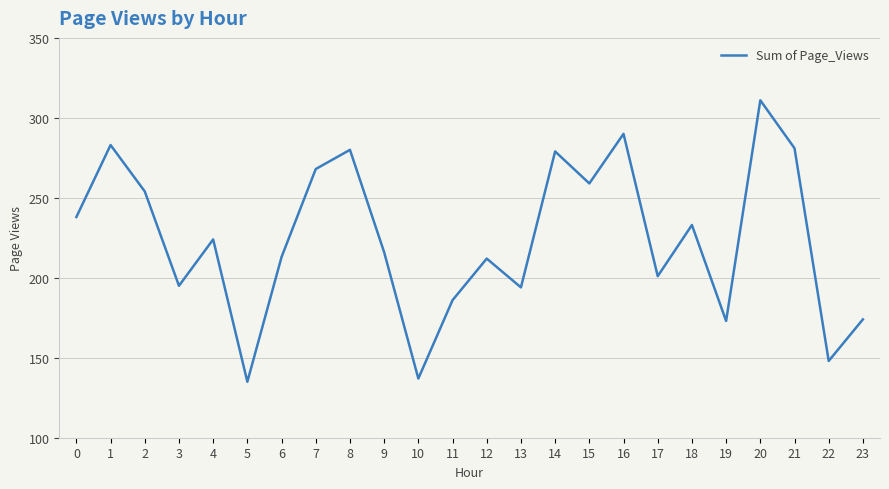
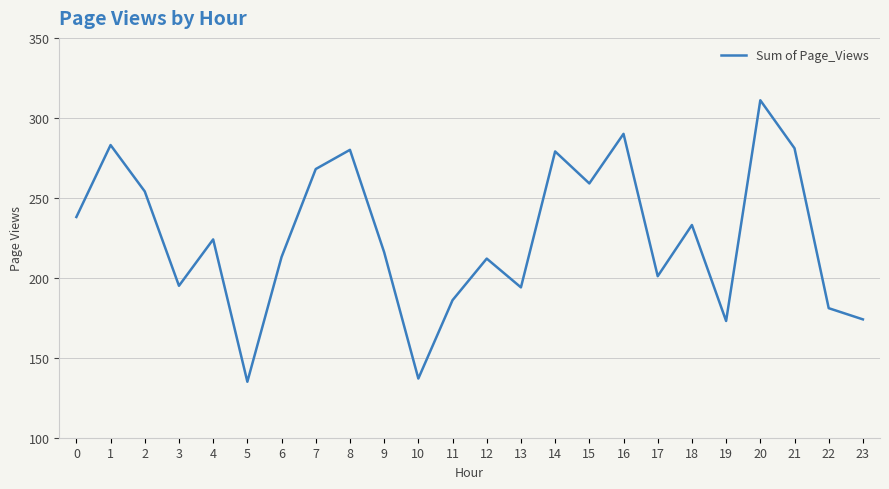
22: 148 -> 181
